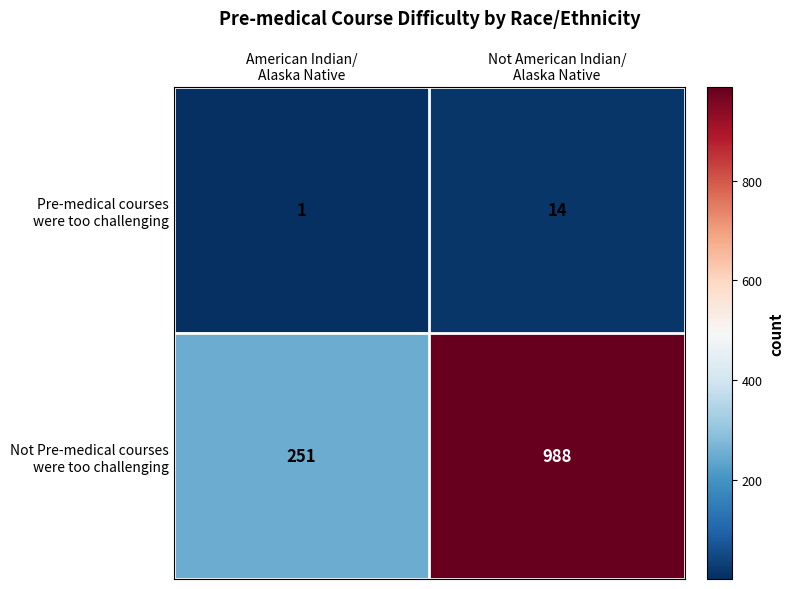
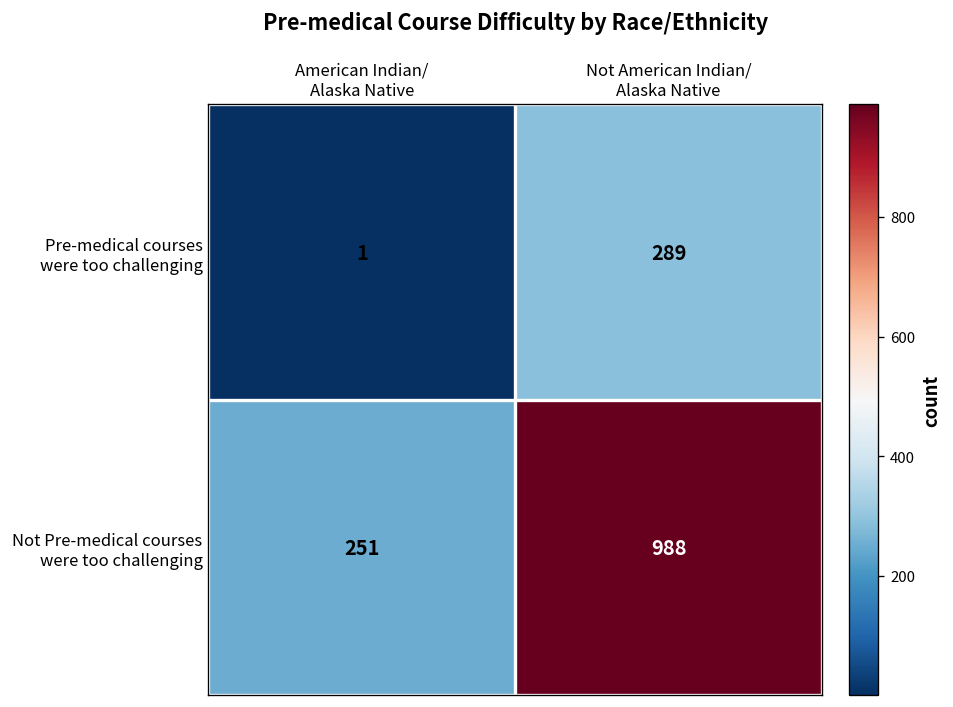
Pre-medical courses were too challenging, Not American Indian/ Alaska Native: 14 -> 289
